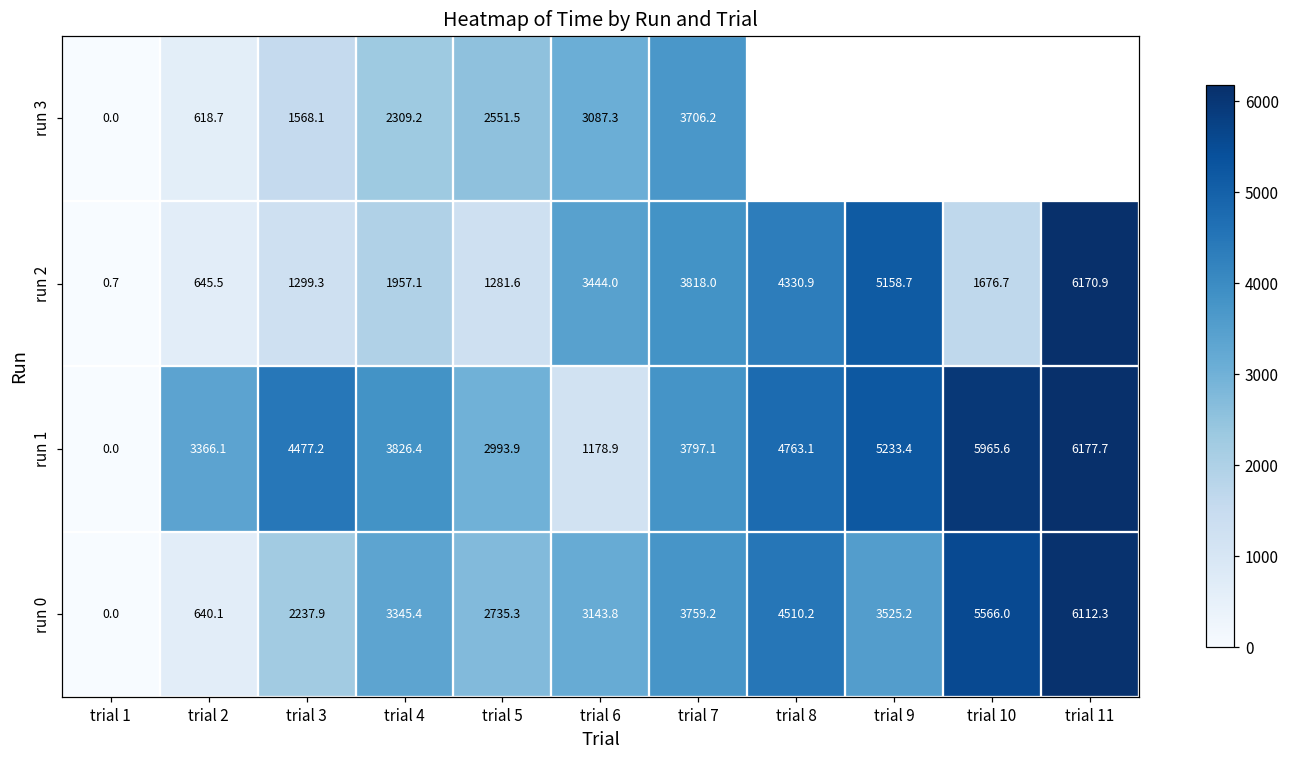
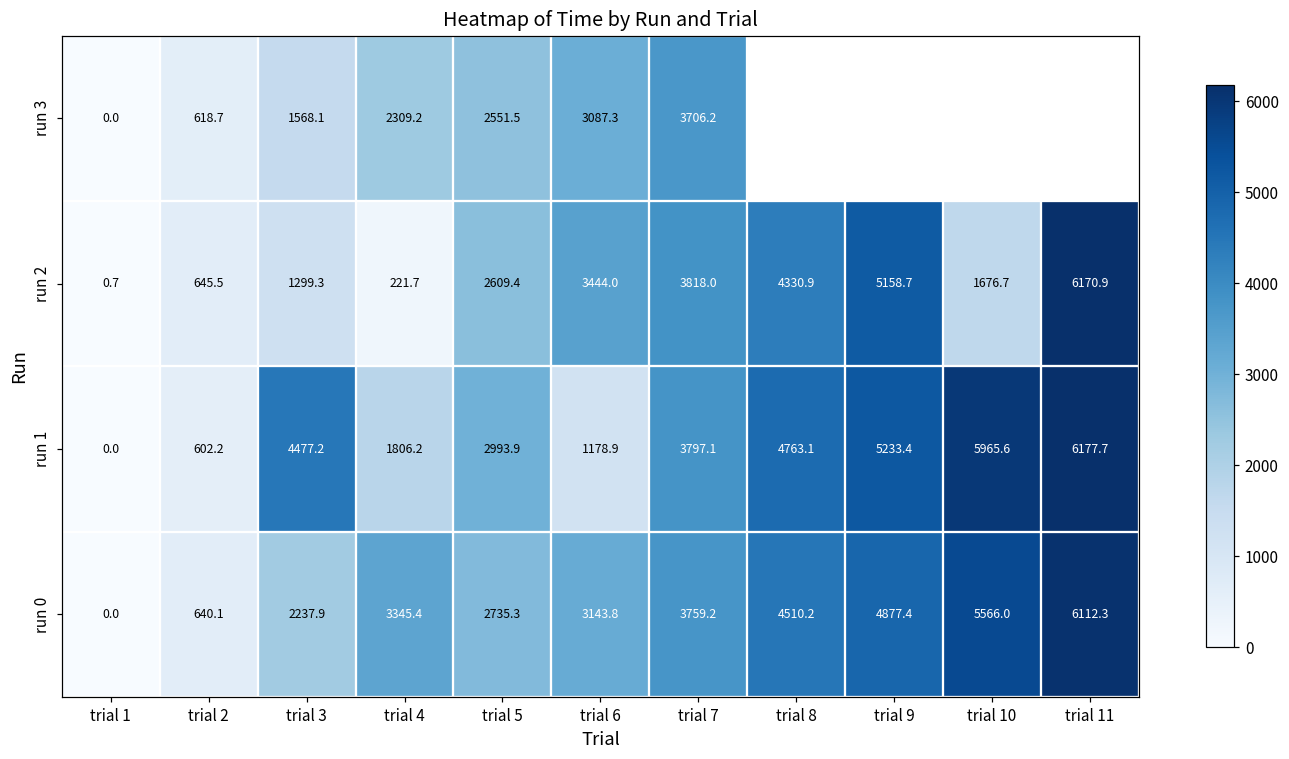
run 2, trial 4: 1957.1 -> 221.7
run 2, trial 5: 1281.6 -> 2609.4
run 1, trial 2: 3366.1 -> 602.2
run 1, trial 4: 3826.4 -> 1806.2
run 0, trial 9: 3525.2 -> 4877.4
